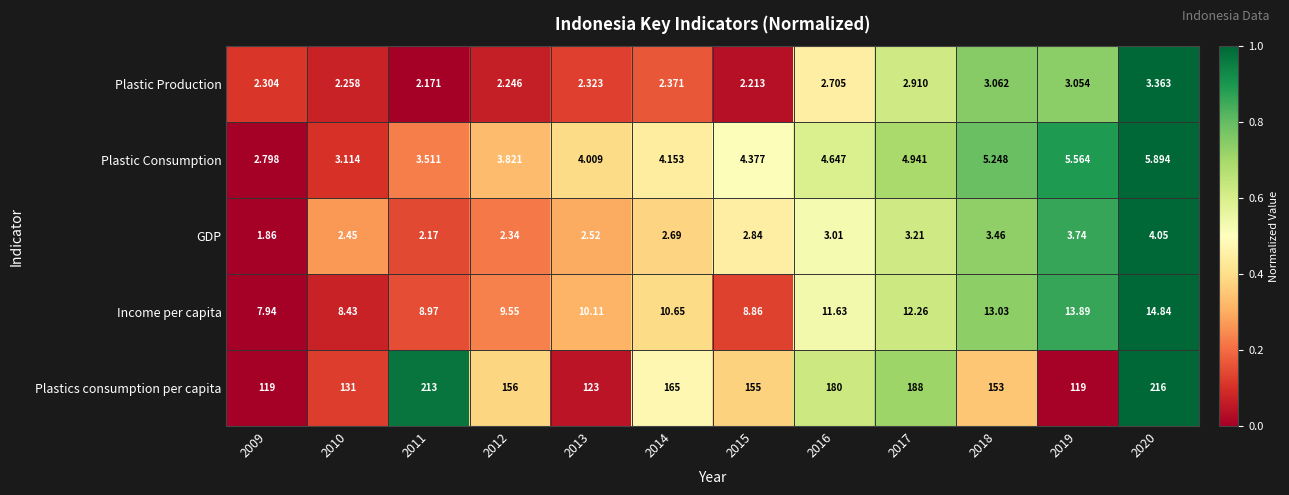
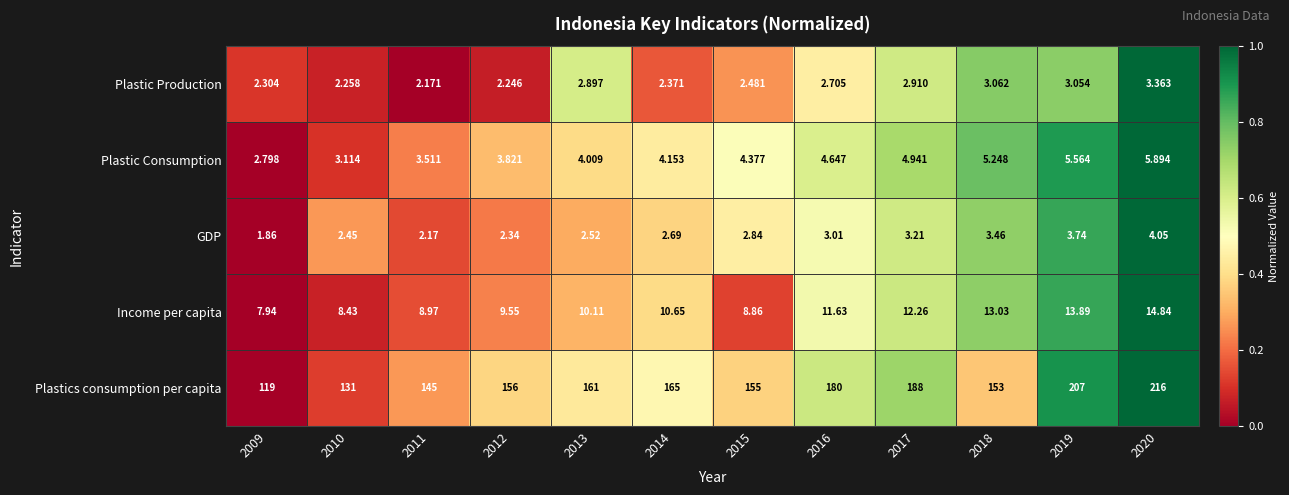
Plastic Production, 2013: 2.323 -> 2.897
Plastic Production, 2015: 2.213 -> 2.481
Plastics consumption per capita, 2011: 213 -> 145
Plastics consumption per capita, 2013: 123 -> 161
Plastics consumption per capita, 2019: 119 -> 207
